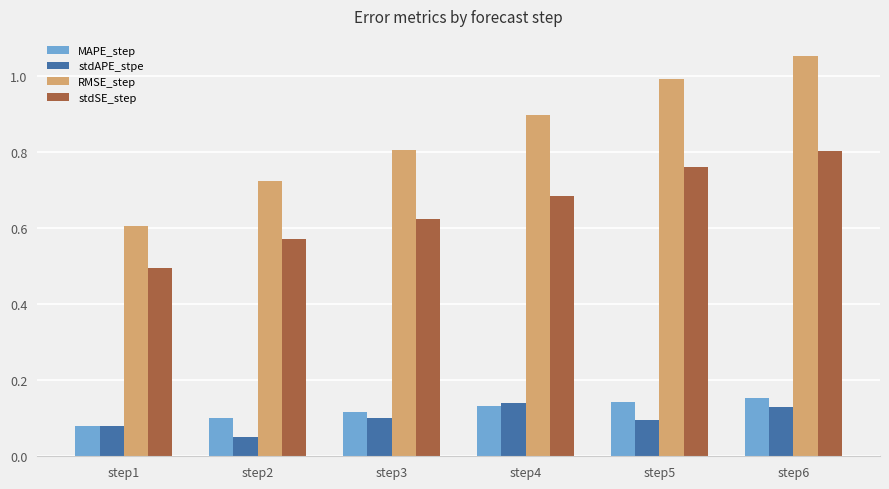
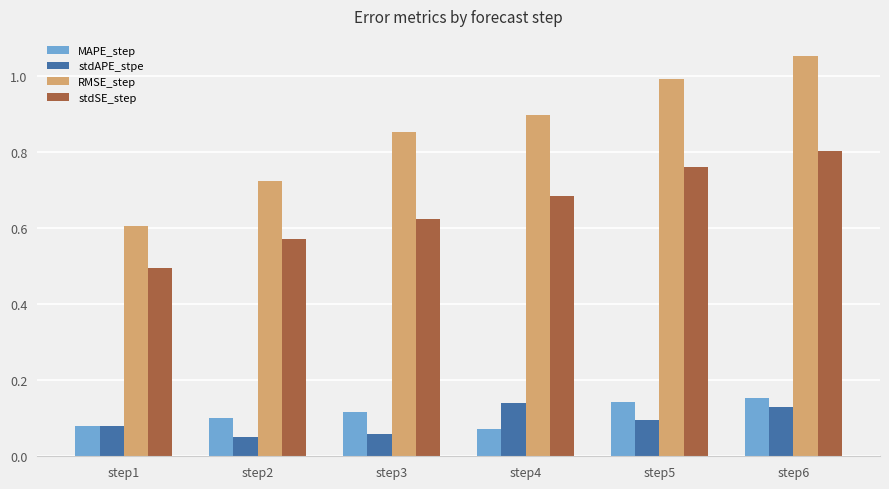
stdAPE_stpe, step3: 0.10 -> 0.06
RMSE_step, step3: 0.80 -> 0.85
MAPE_step, step4: 0.13 -> 0.07
